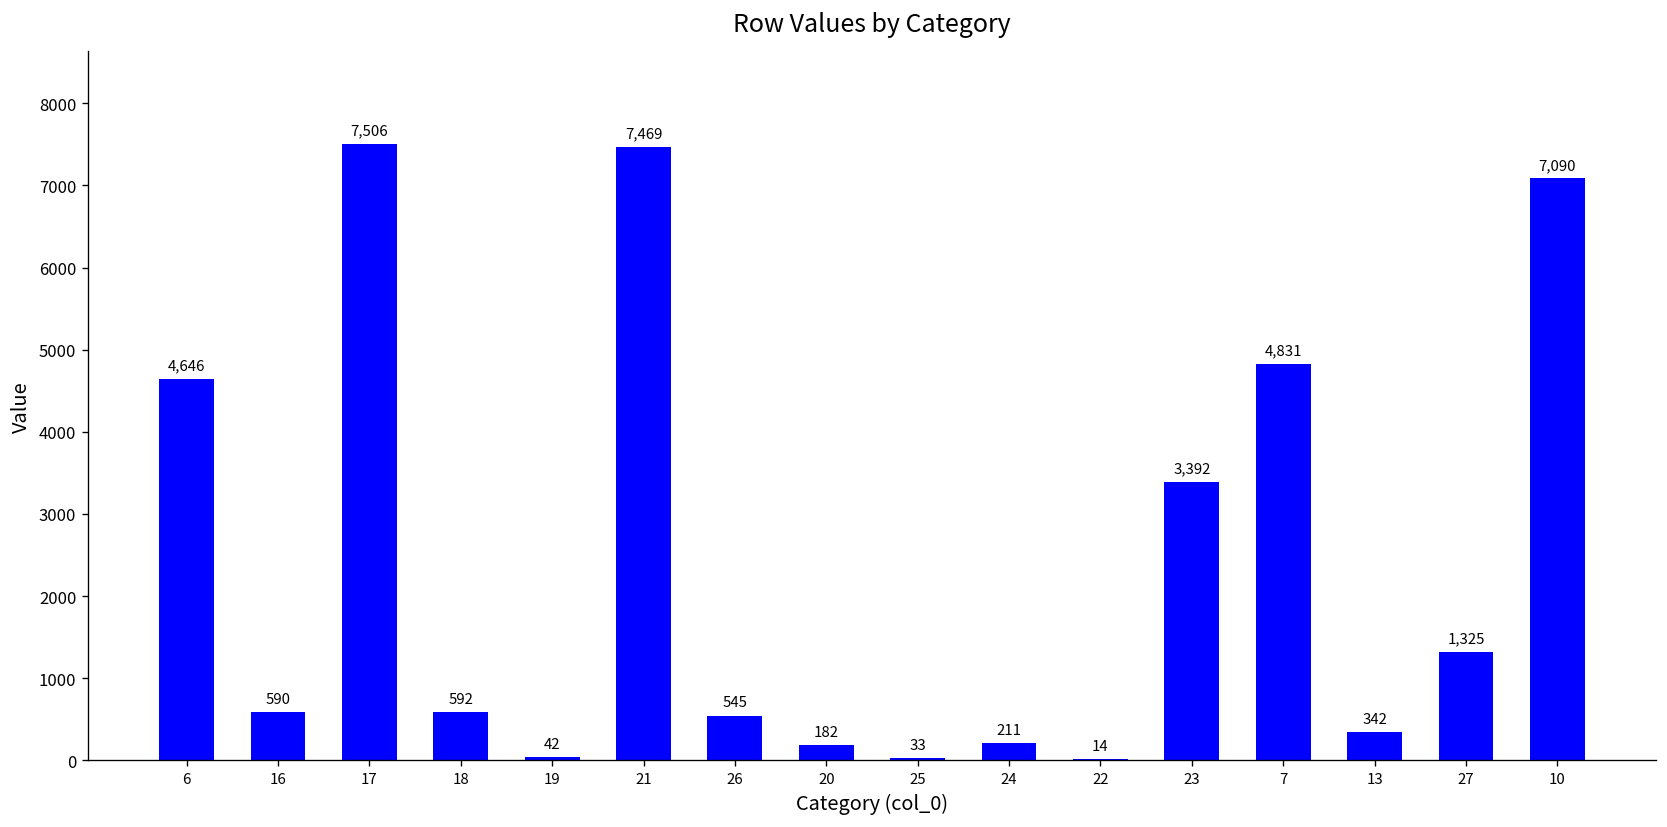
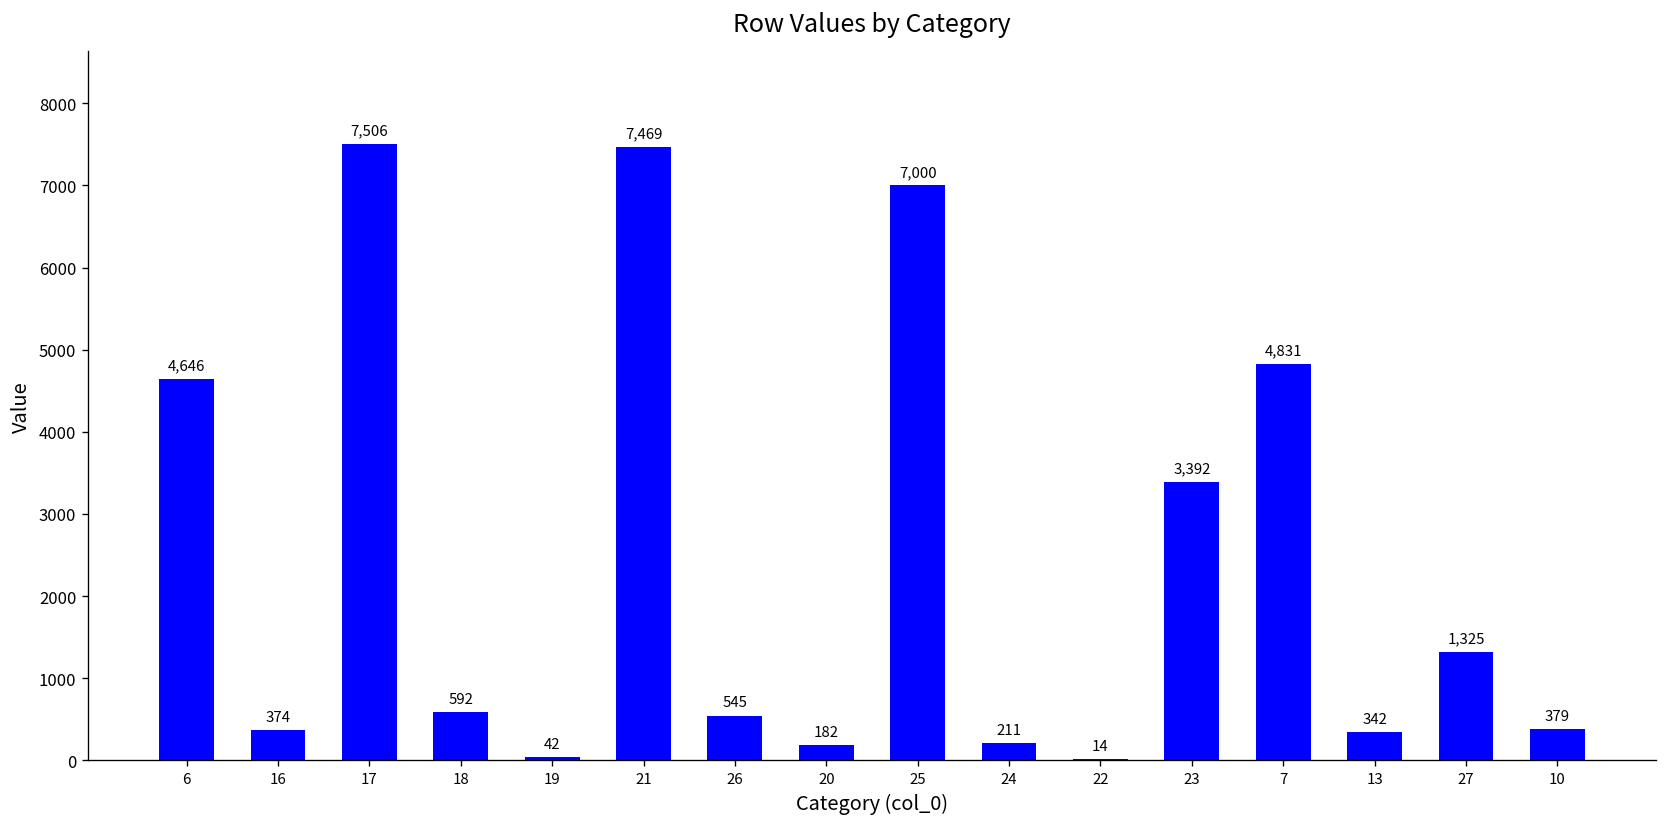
16: 590 -> 374
25: 33 -> 7,000
10: 7,090 -> 379
